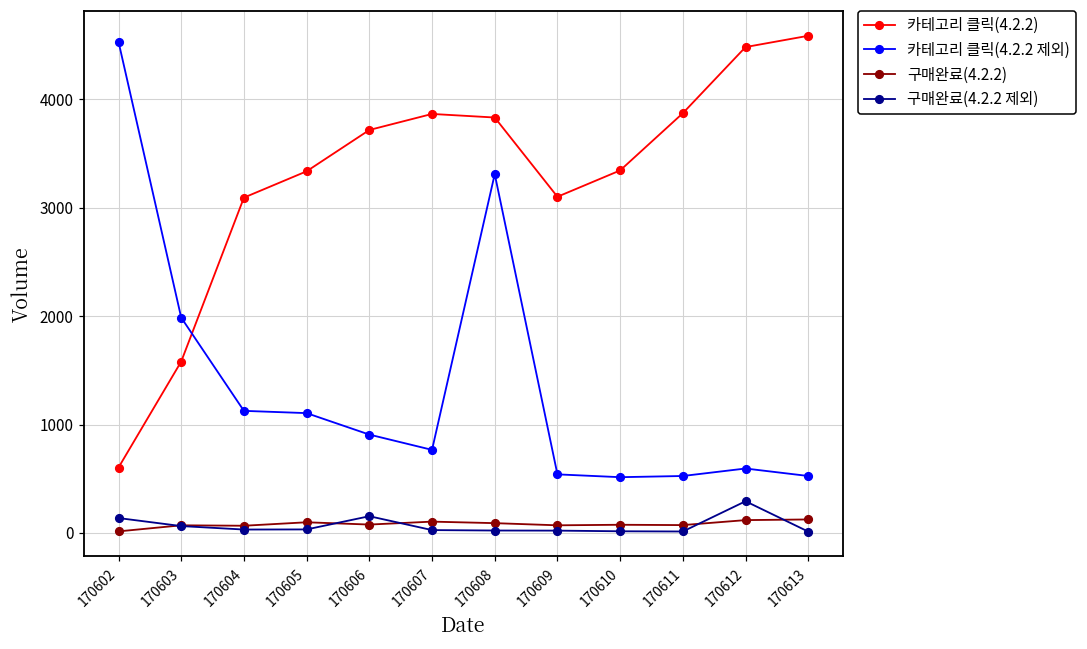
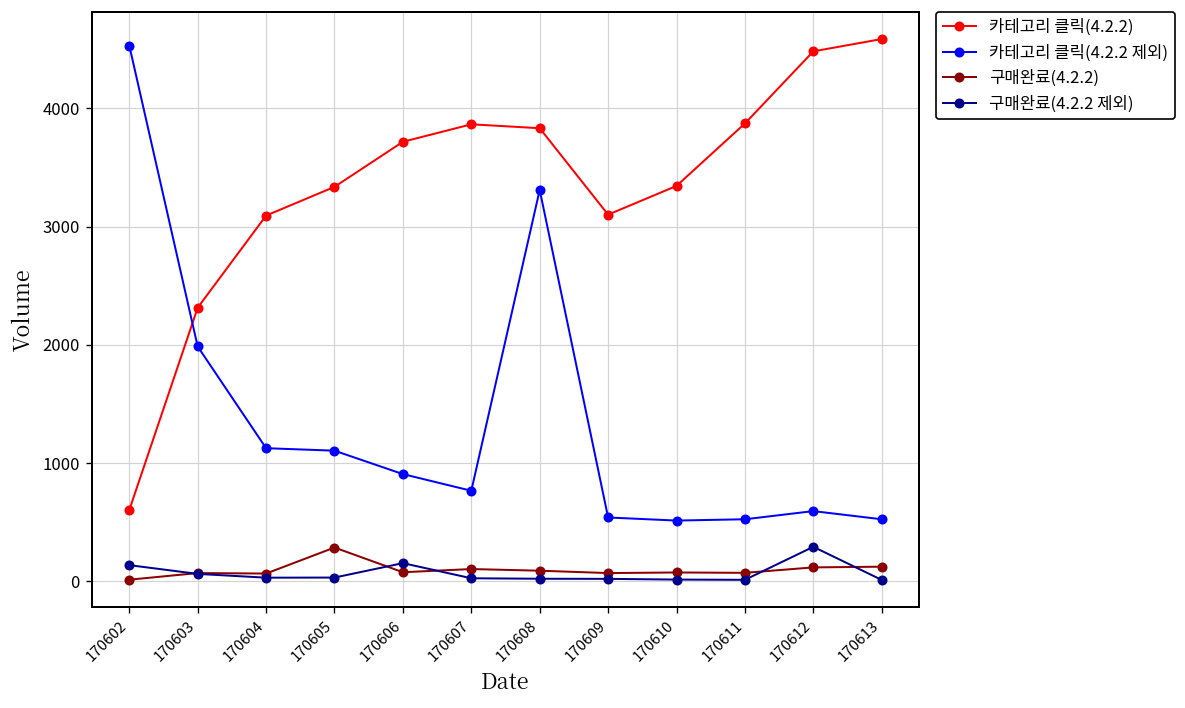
카테고리 클릭(4.2.2), 170603: 1600 -> 2300
구매완료(4.2.2), 170605: 100 -> 300
